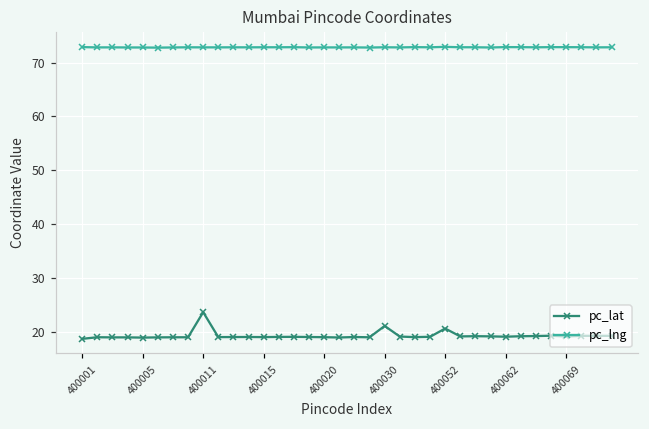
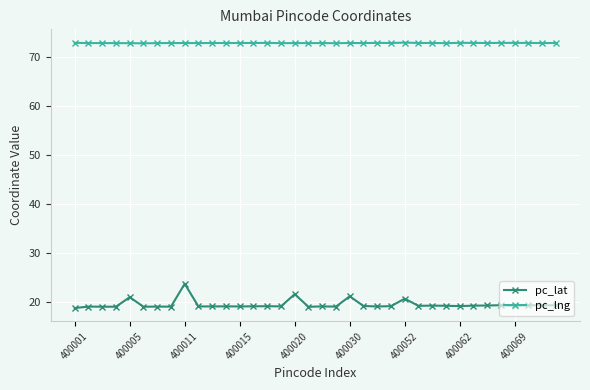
pc_lat, 400005: 19 -> 21
pc_lat, 400020: 19 -> 22
